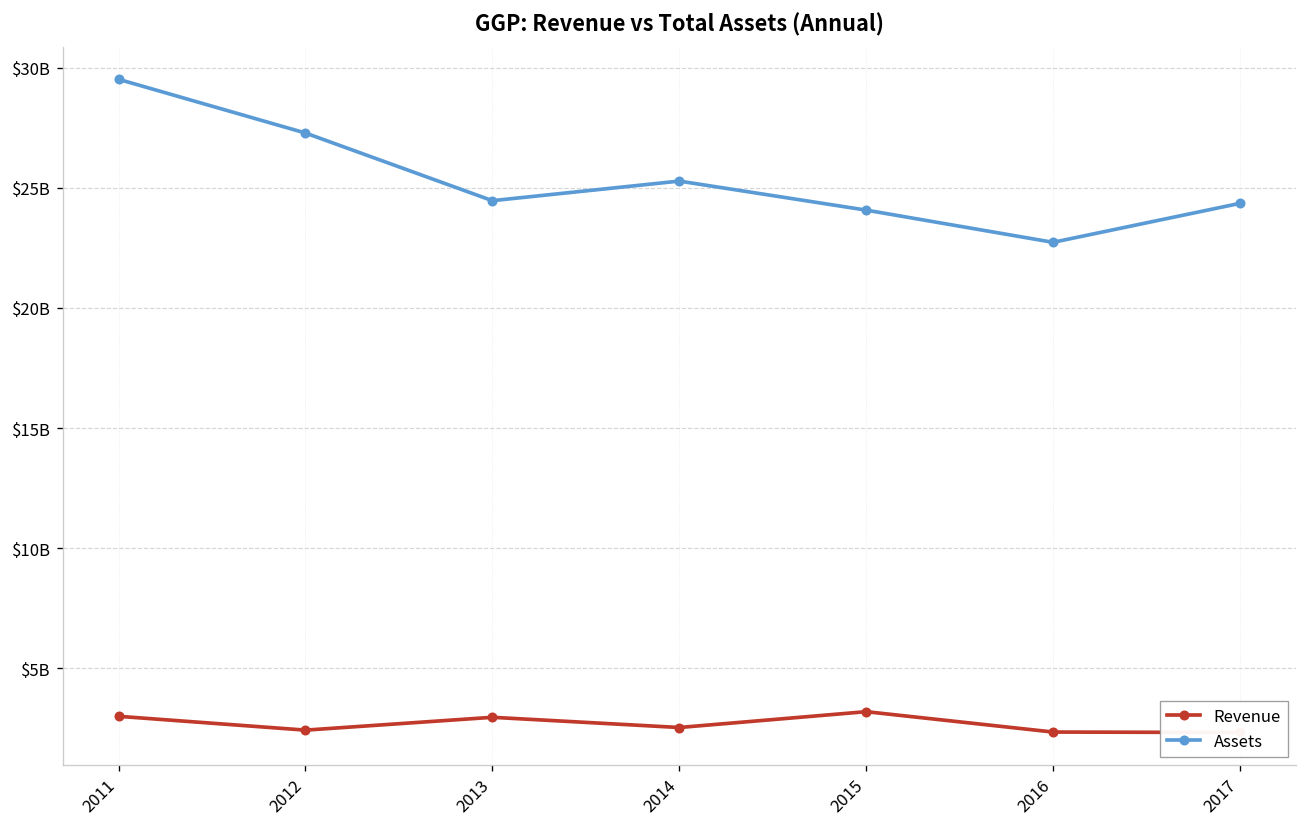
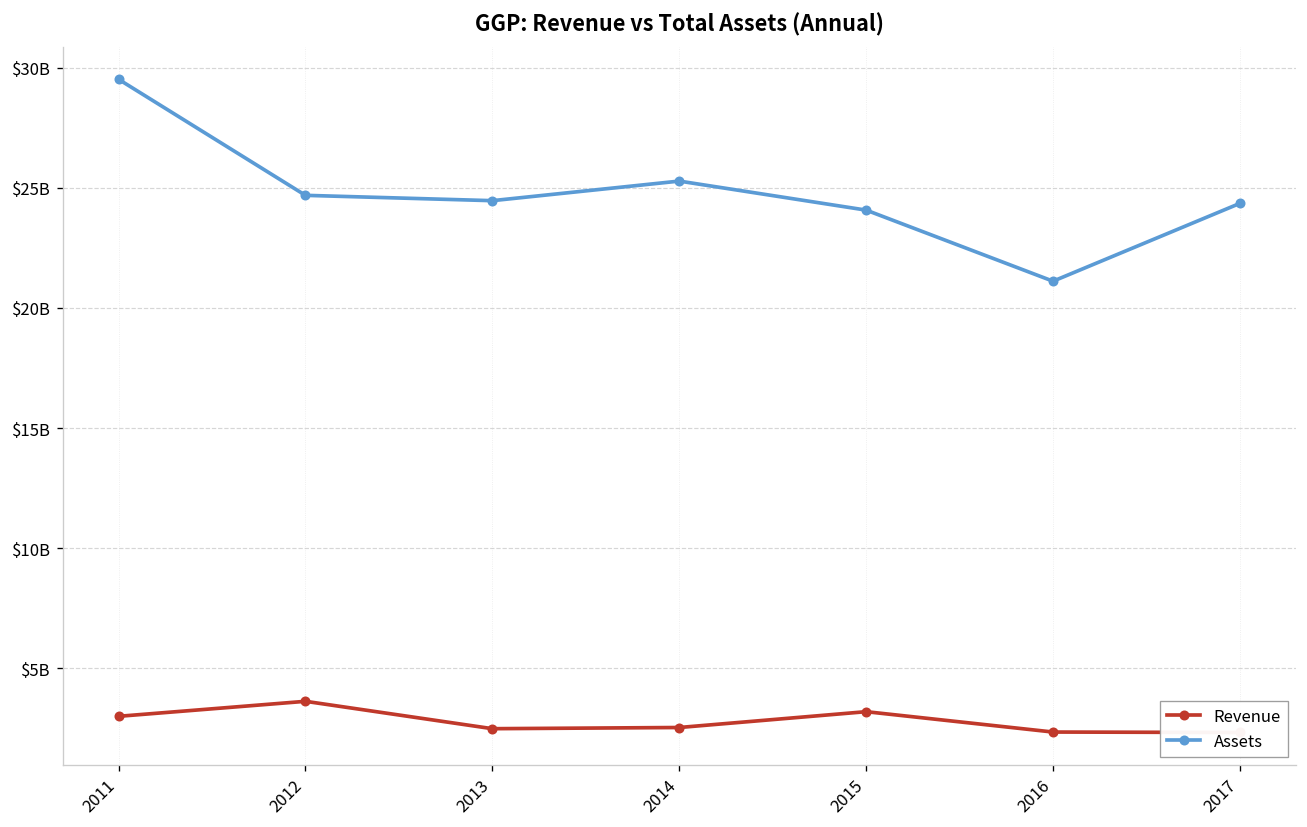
Revenue, 2012: $2400000000 -> $3600000000
Assets, 2012: $27300000000 -> $24700000000
Revenue, 2013: $3000000000 -> $2500000000
Assets, 2016: $22700000000 -> $21100000000
